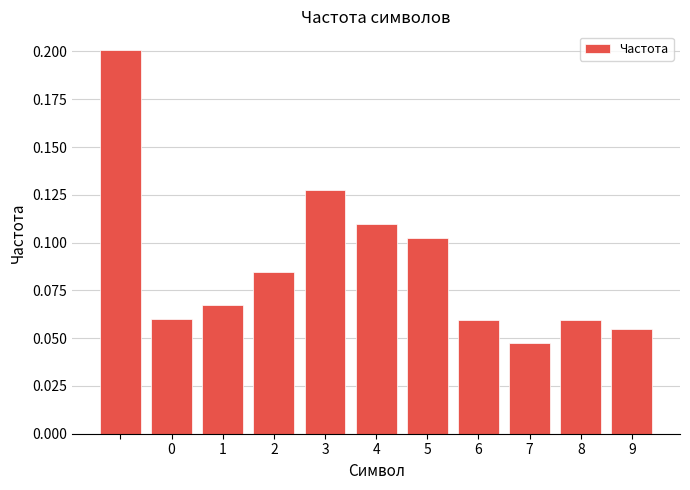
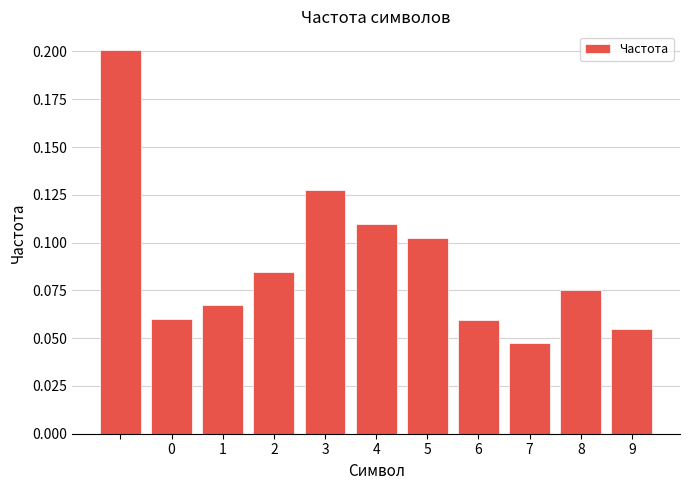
8: 0.059 -> 0.075
